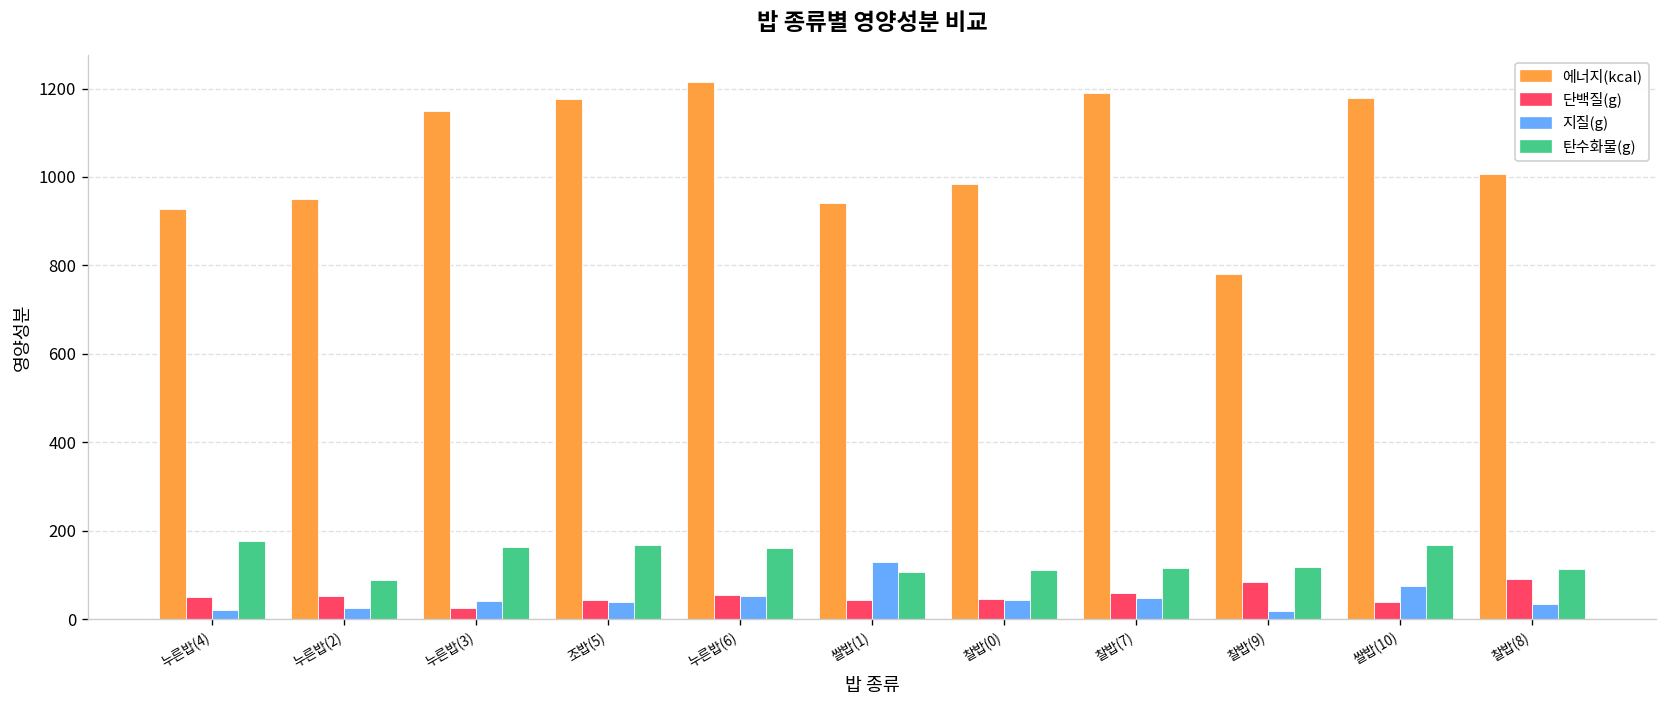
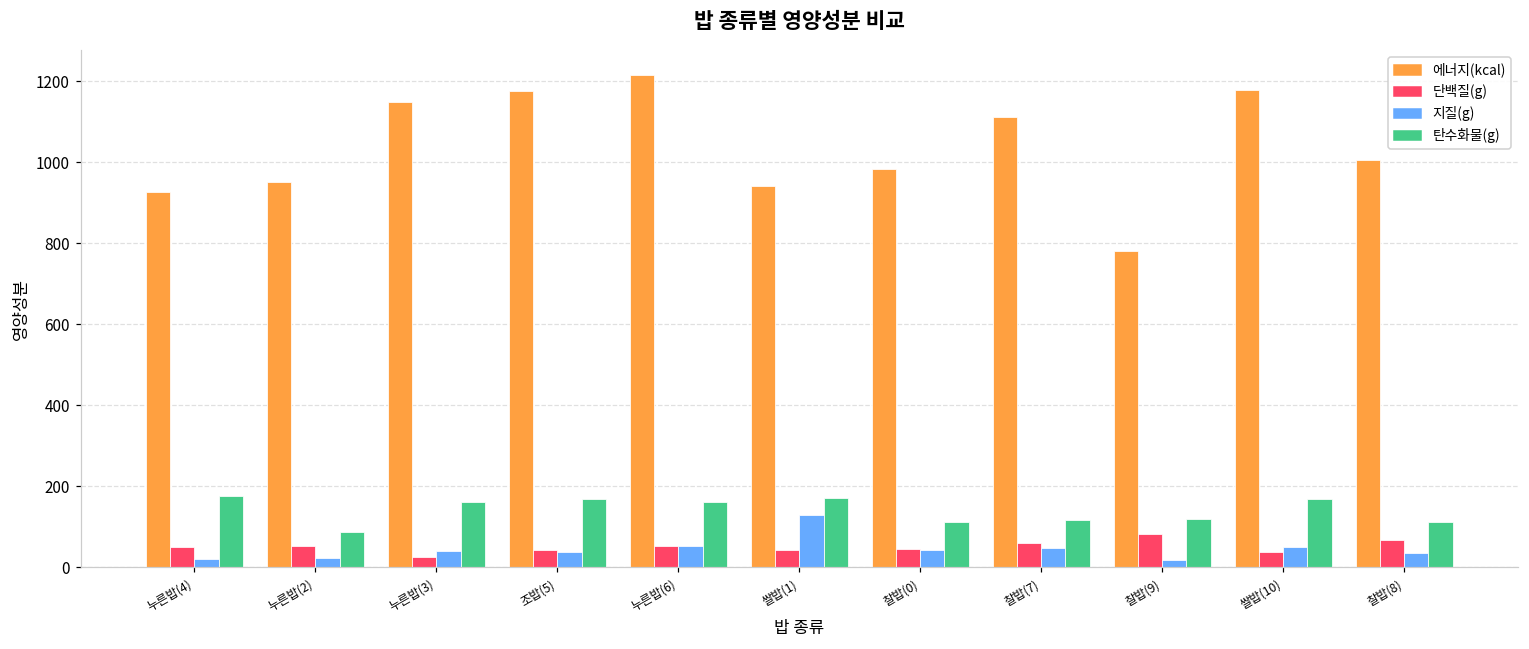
탄수화물(g), 쌀밥(1): 110 -> 170
에너지(kcal), 찰밥(7): 1190 -> 1110
지질(g), 쌀밥(10): 70 -> 50
단백질(g), 찰밥(8): 90 -> 70
